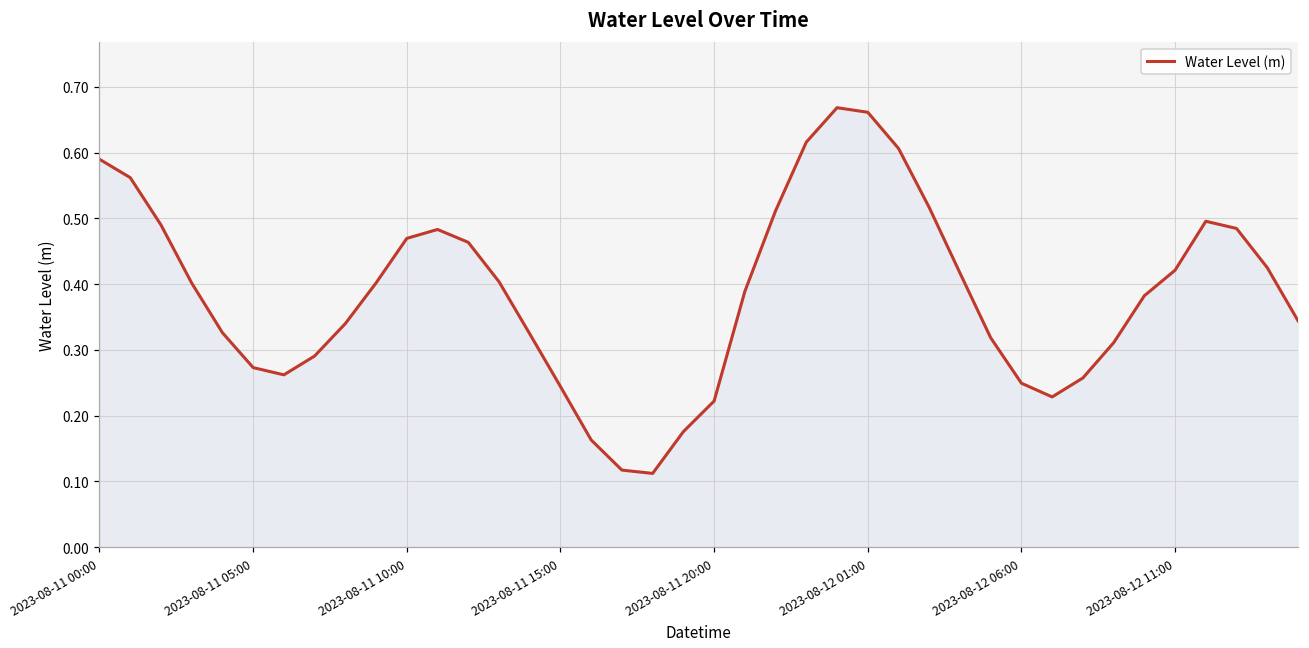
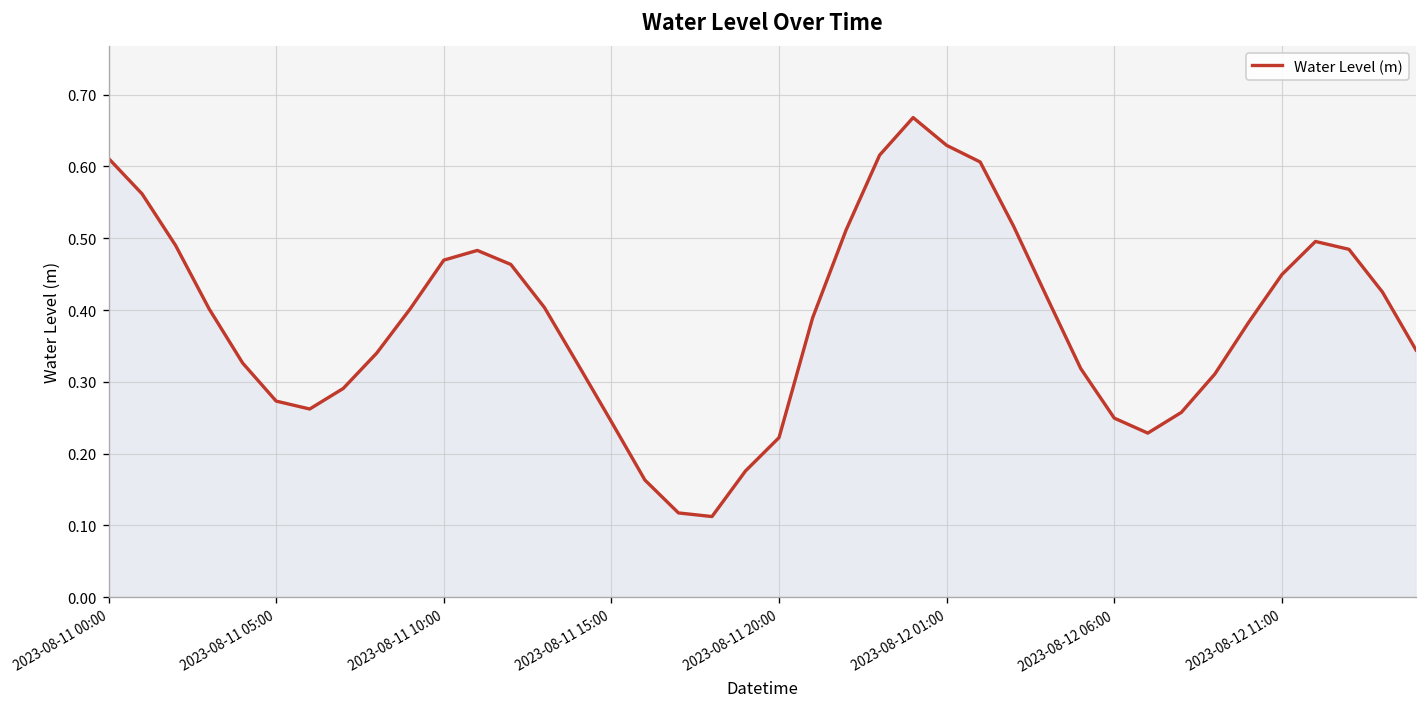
2023-08-11 00:00: 0.59 -> 0.61
2023-08-12 01:00: 0.66 -> 0.63
2023-08-12 11:00: 0.42 -> 0.45
